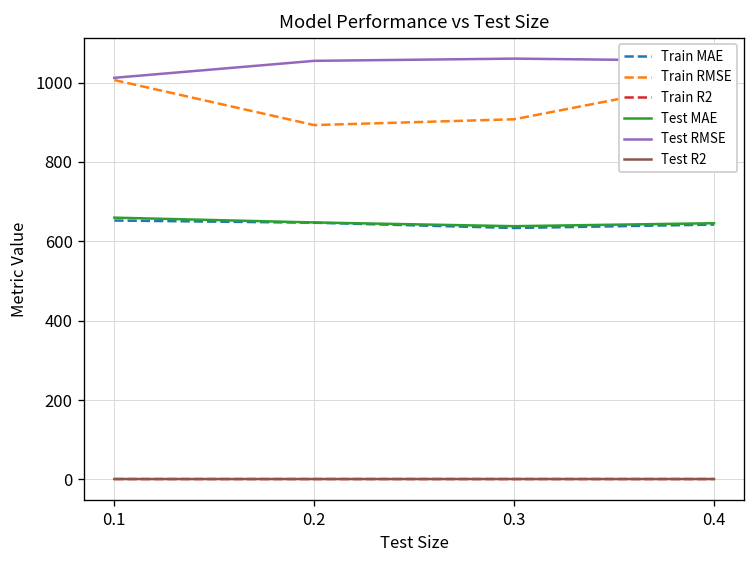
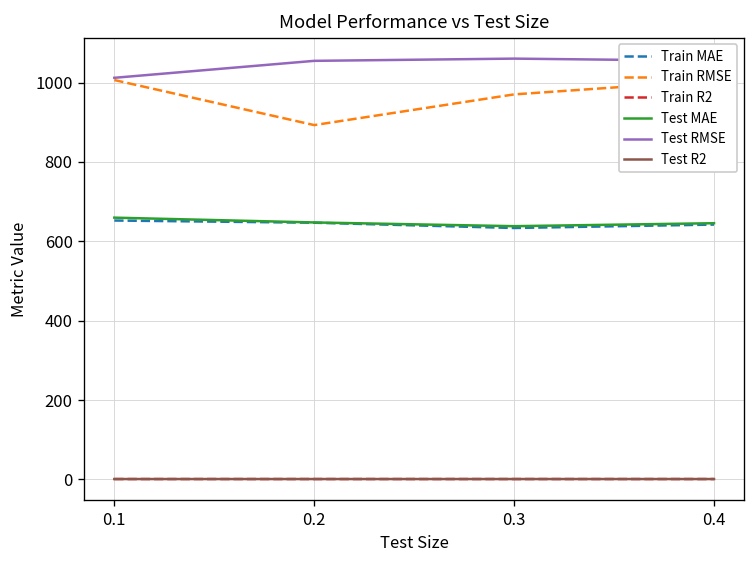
Train RMSE, 0.3: 910 -> 970
